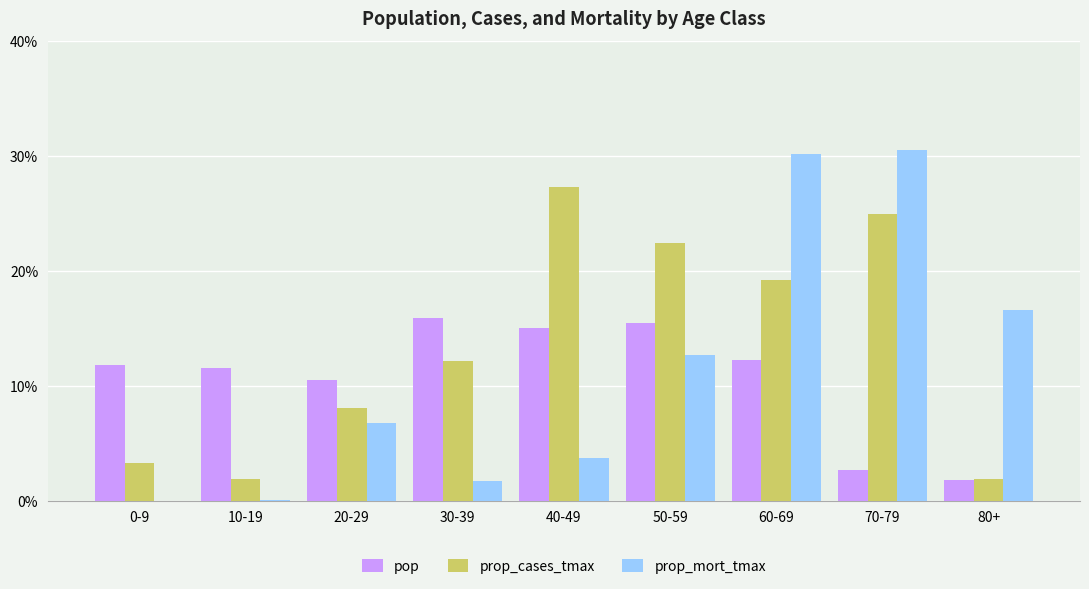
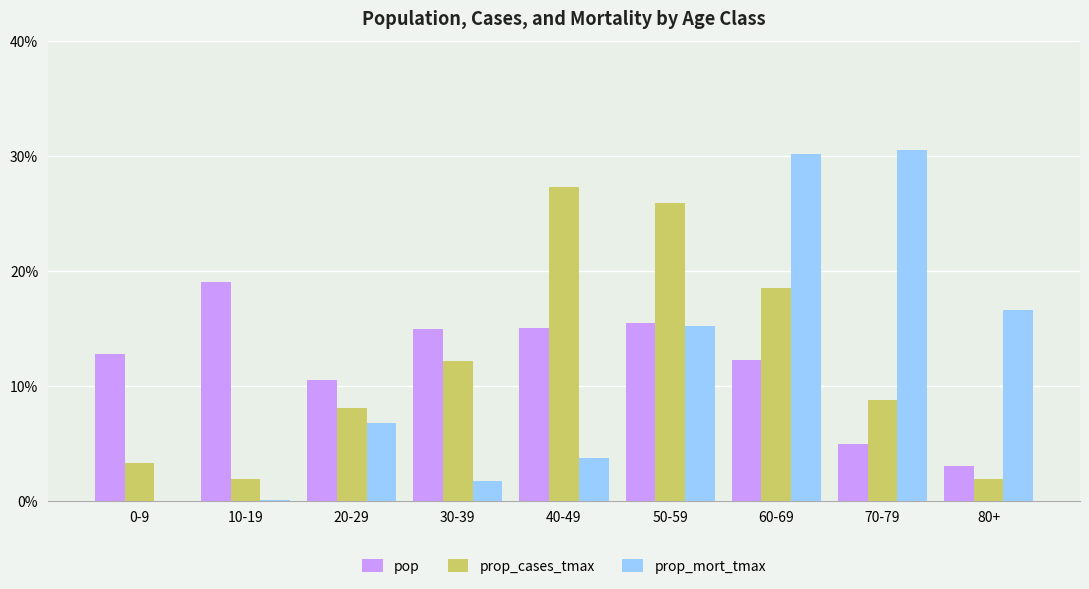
pop, 0-9: 11.9% -> 12.8%
pop, 10-19: 11.6% -> 19.1%
pop, 30-39: 15.9% -> 15.0%
prop_cases_tmax, 50-59: 22.4% -> 25.9%
prop_mort_tmax, 50-59: 12.7% -> 15.2%
prop_cases_tmax, 60-69: 19.2% -> 18.5%
pop, 70-79: 2.7% -> 5.0%
prop_cases_tmax, 70-79: 25.0% -> 8.8%
pop, 80+: 1.8% -> 3.0%
